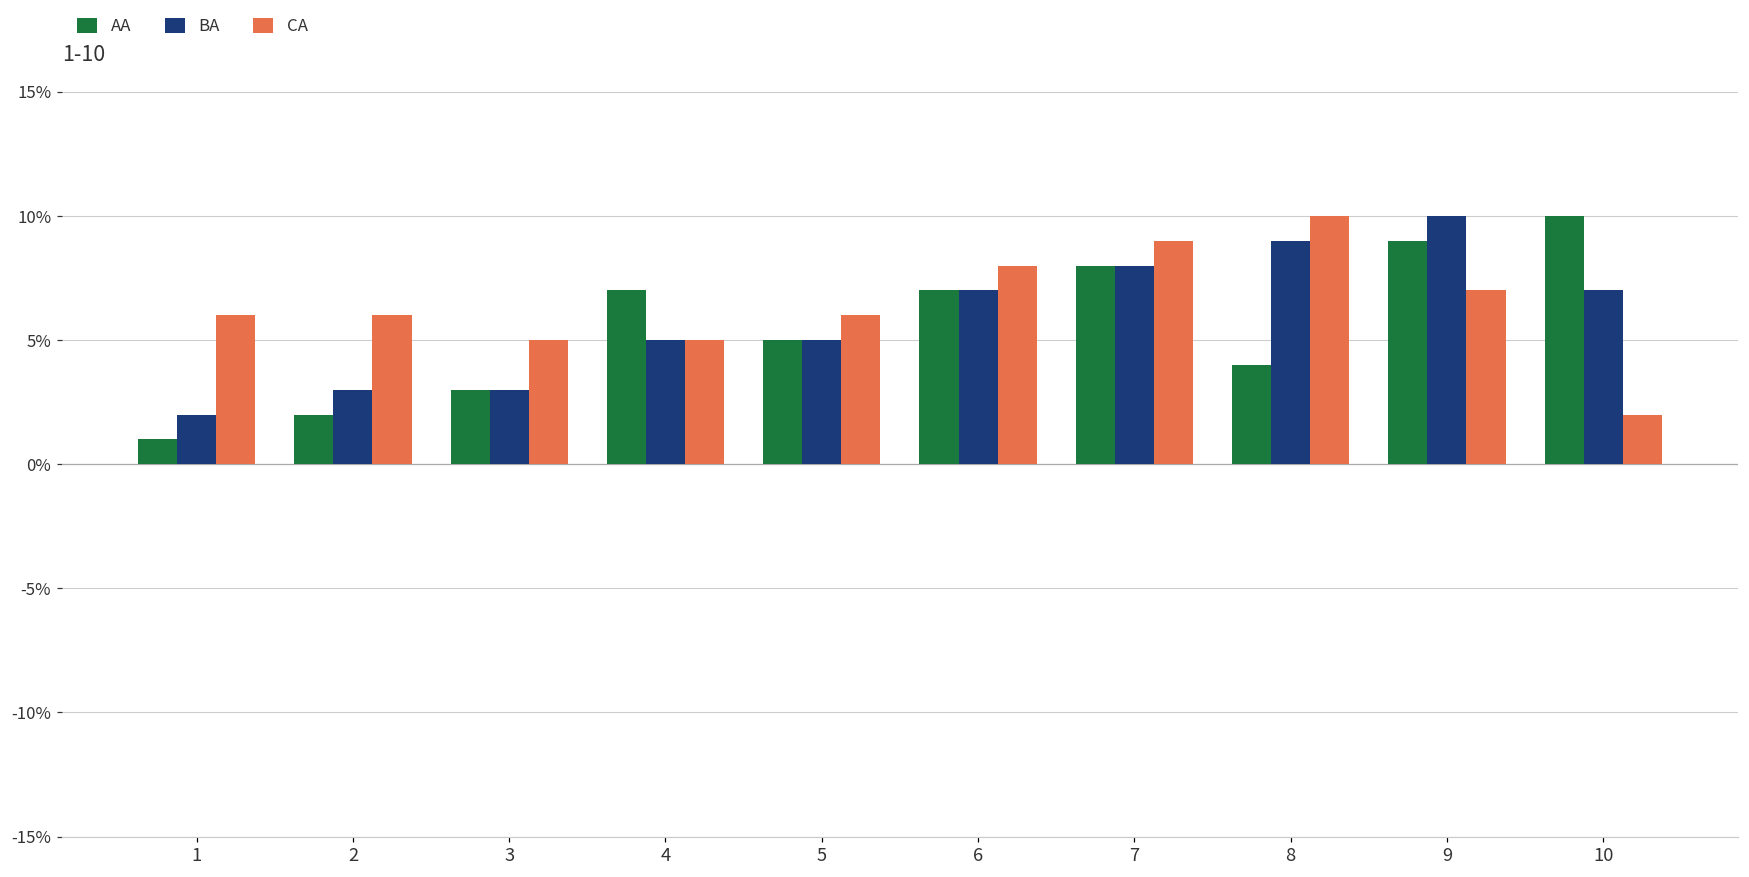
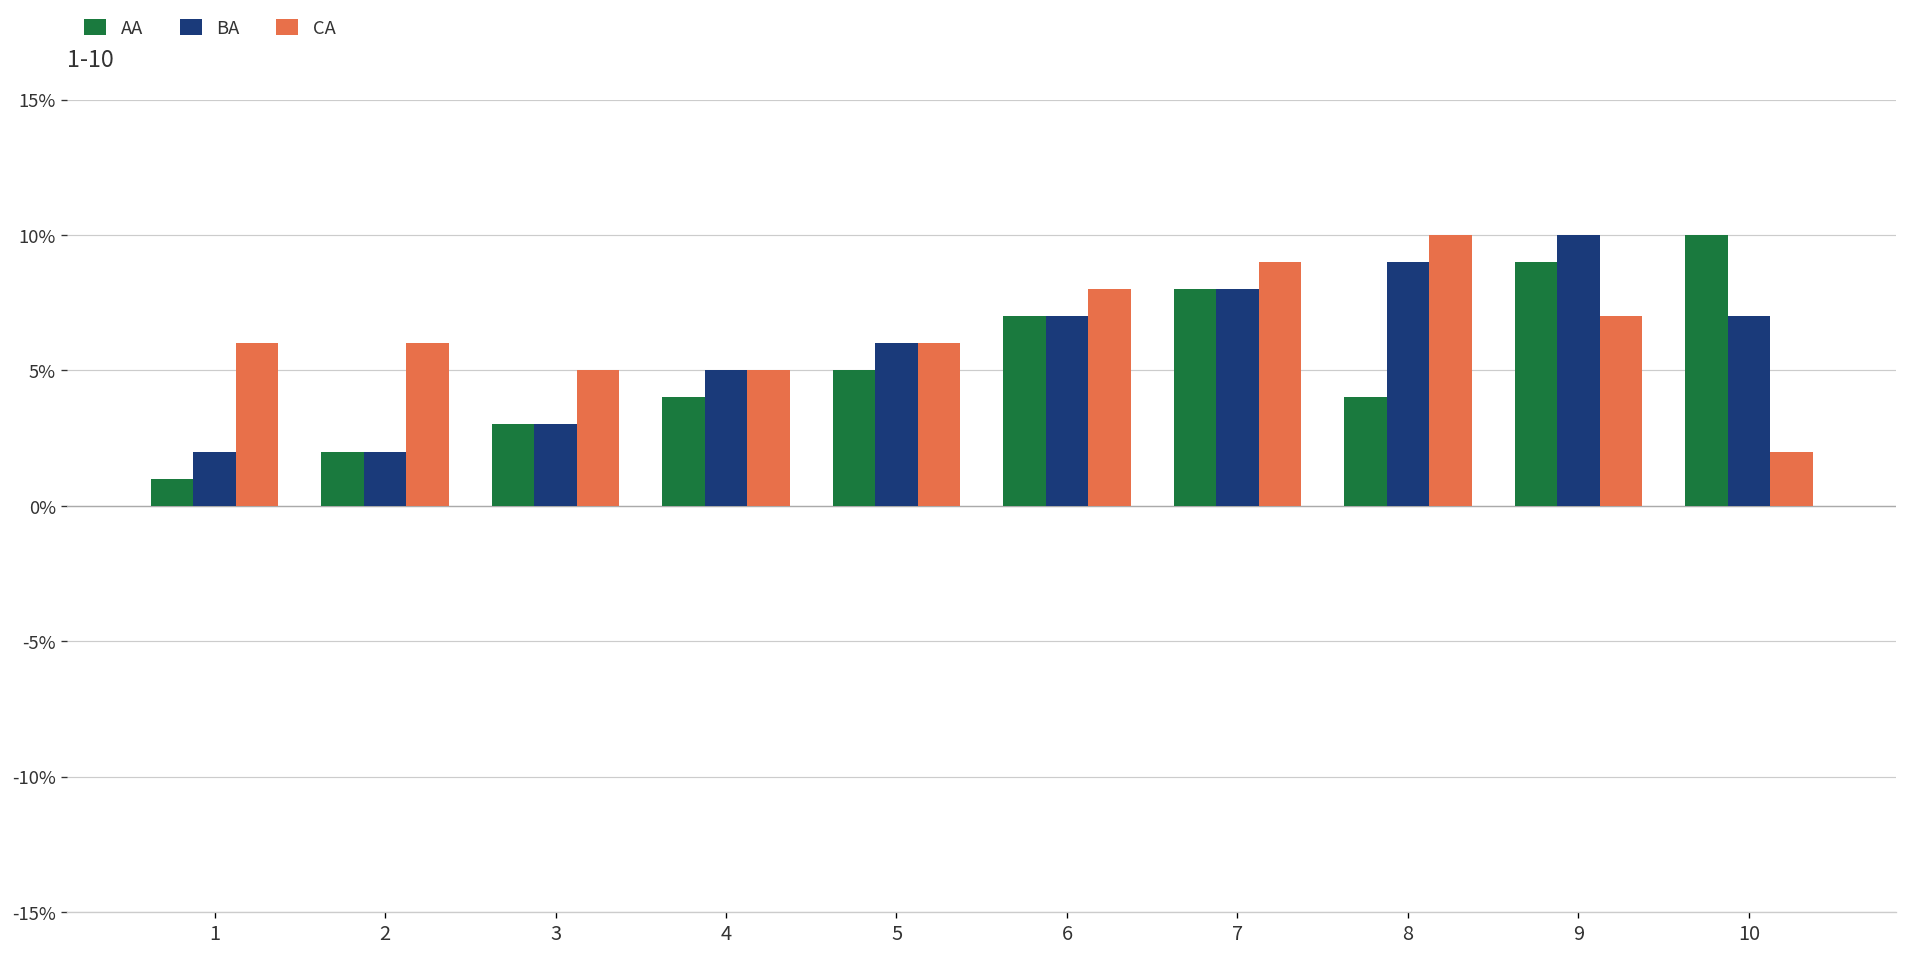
BA, 2: 3% -> 2%
AA, 4: 7% -> 4%
BA, 5: 5% -> 6%
